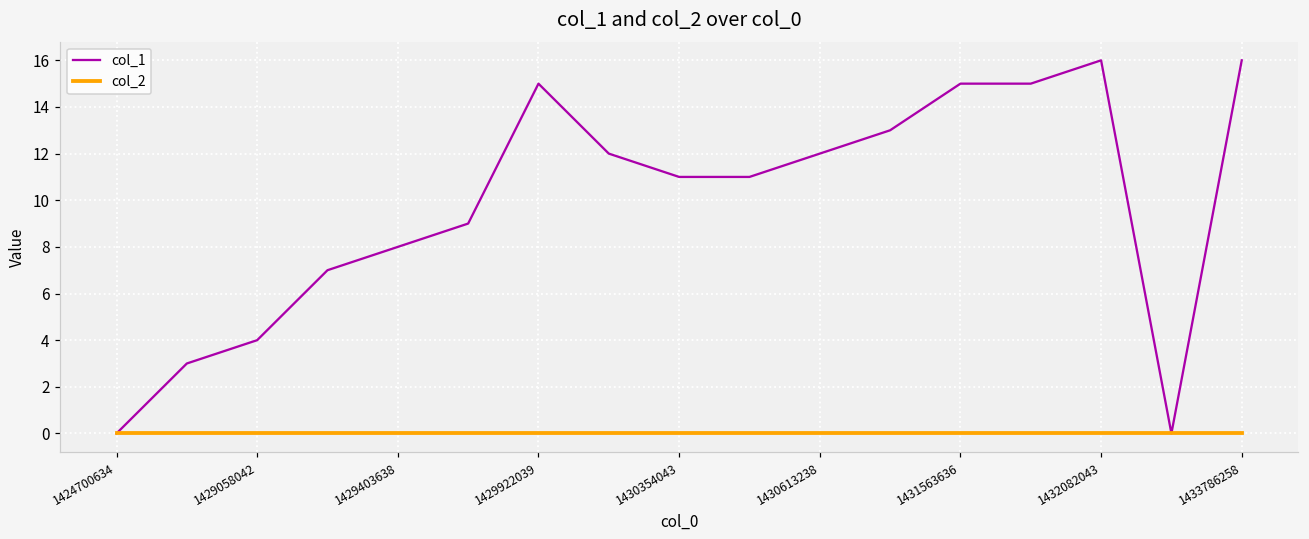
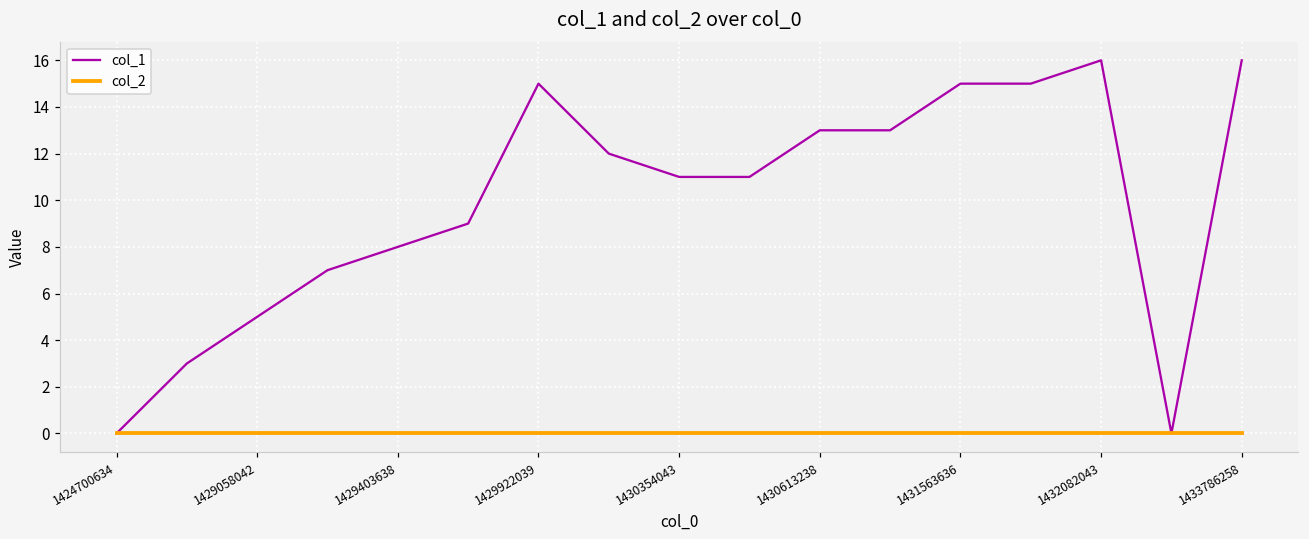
col_1, 1429058042: 4 -> 5
col_1, 1430613238: 12 -> 13
